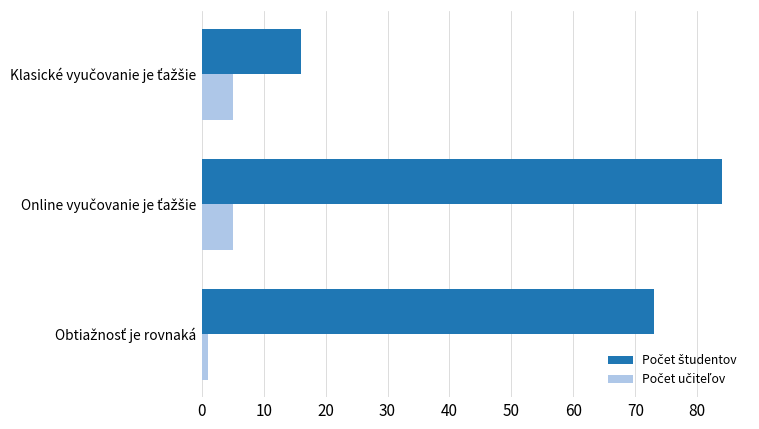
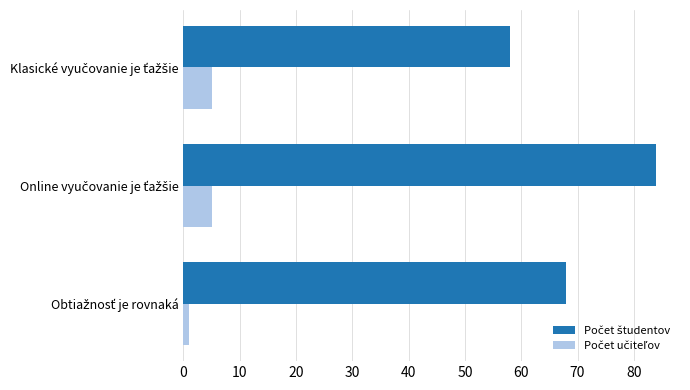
Počet študentov, Klasické vyučovanie je ťažšie: 16 -> 58
Počet študentov, Obtiažnosť je rovnaká: 73 -> 68
